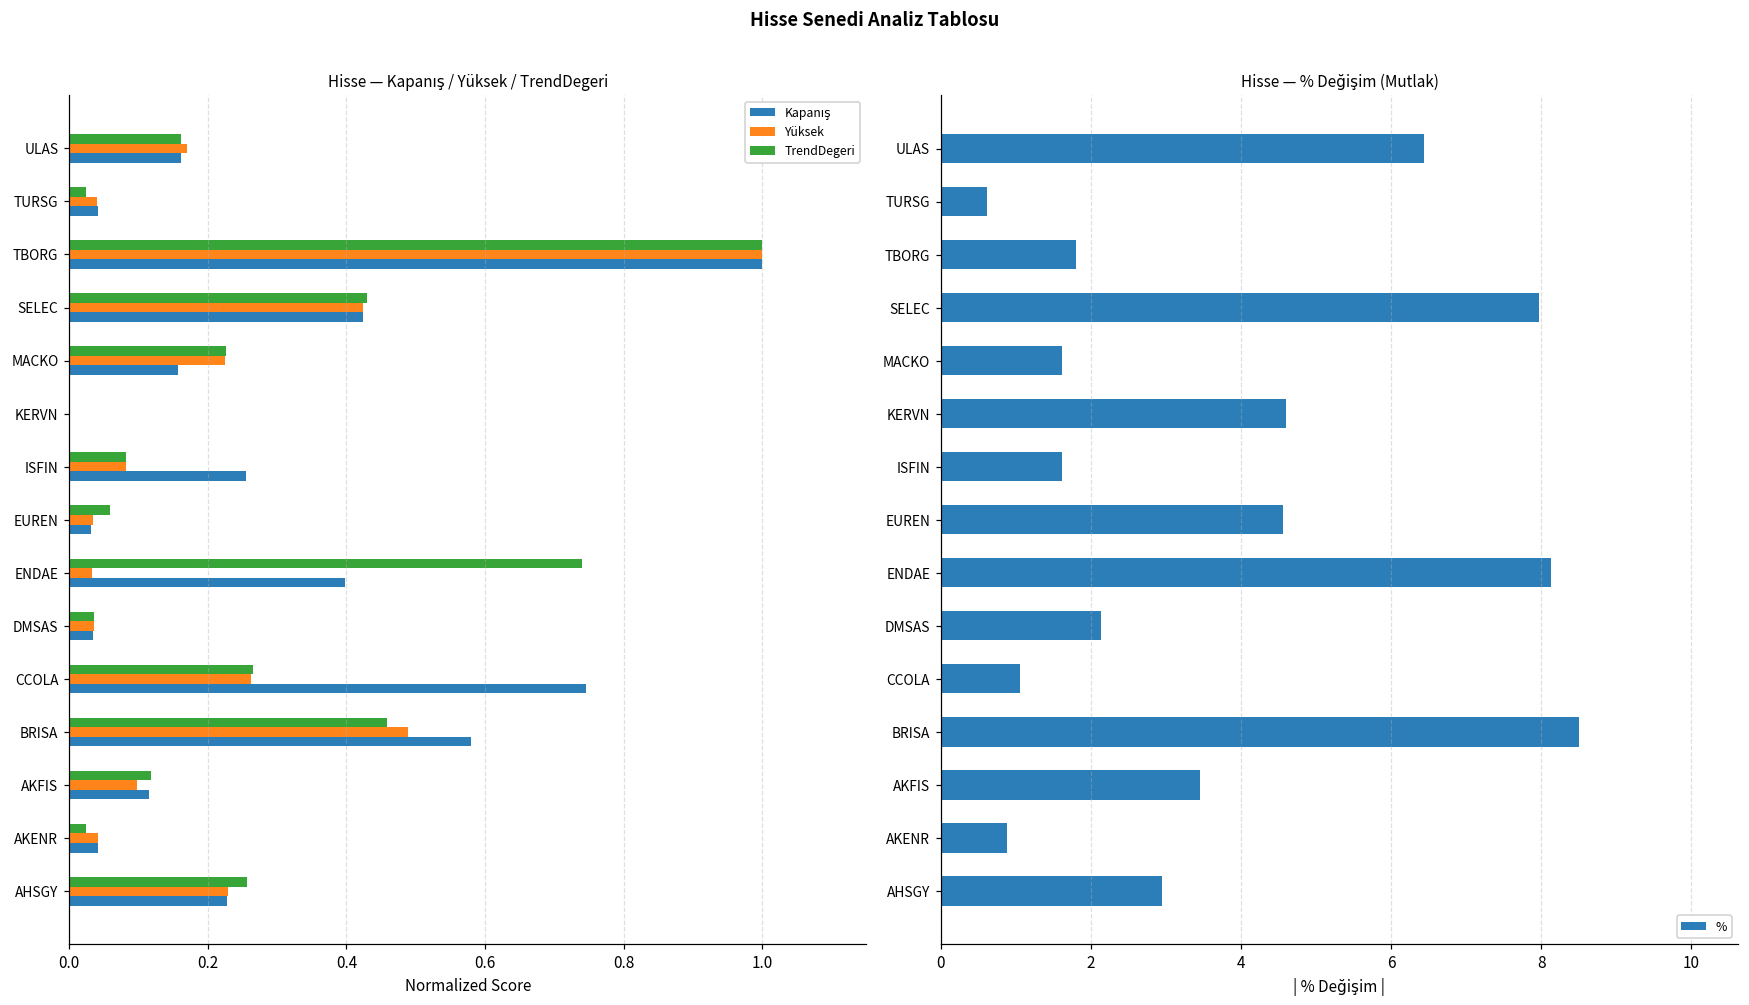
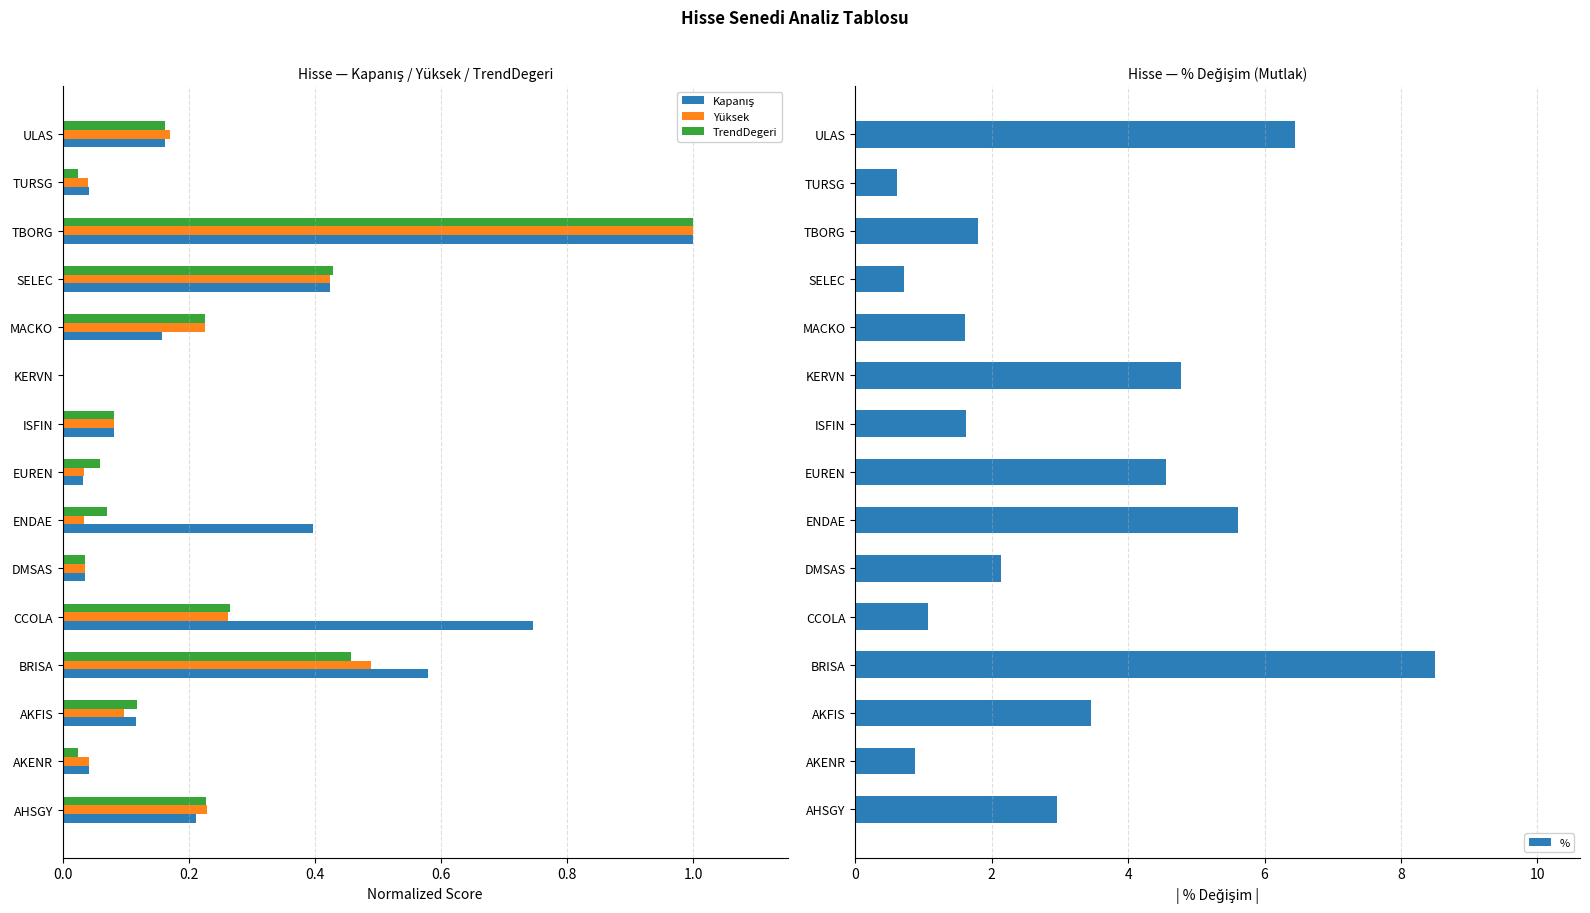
Hisse — Kapanış / Yüksek / TrendDegeri, Kapanış, ISFIN: 0.26 -> 0.08
Hisse — Kapanış / Yüksek / TrendDegeri, TrendDegeri, ENDAE: 0.74 -> 0.07
Hisse — Kapanış / Yüksek / TrendDegeri, TrendDegeri, AHSGY: 0.26 -> 0.23
Hisse — Kapanış / Yüksek / TrendDegeri, Kapanış, AHSGY: 0.23 -> 0.21
Hisse — % Değişim (Mutlak), SELEC: 8.0 -> 0.7
Hisse — % Değişim (Mutlak), KERVN: 4.6 -> 4.8
Hisse — % Değişim (Mutlak), ENDAE: 8.1 -> 5.6
